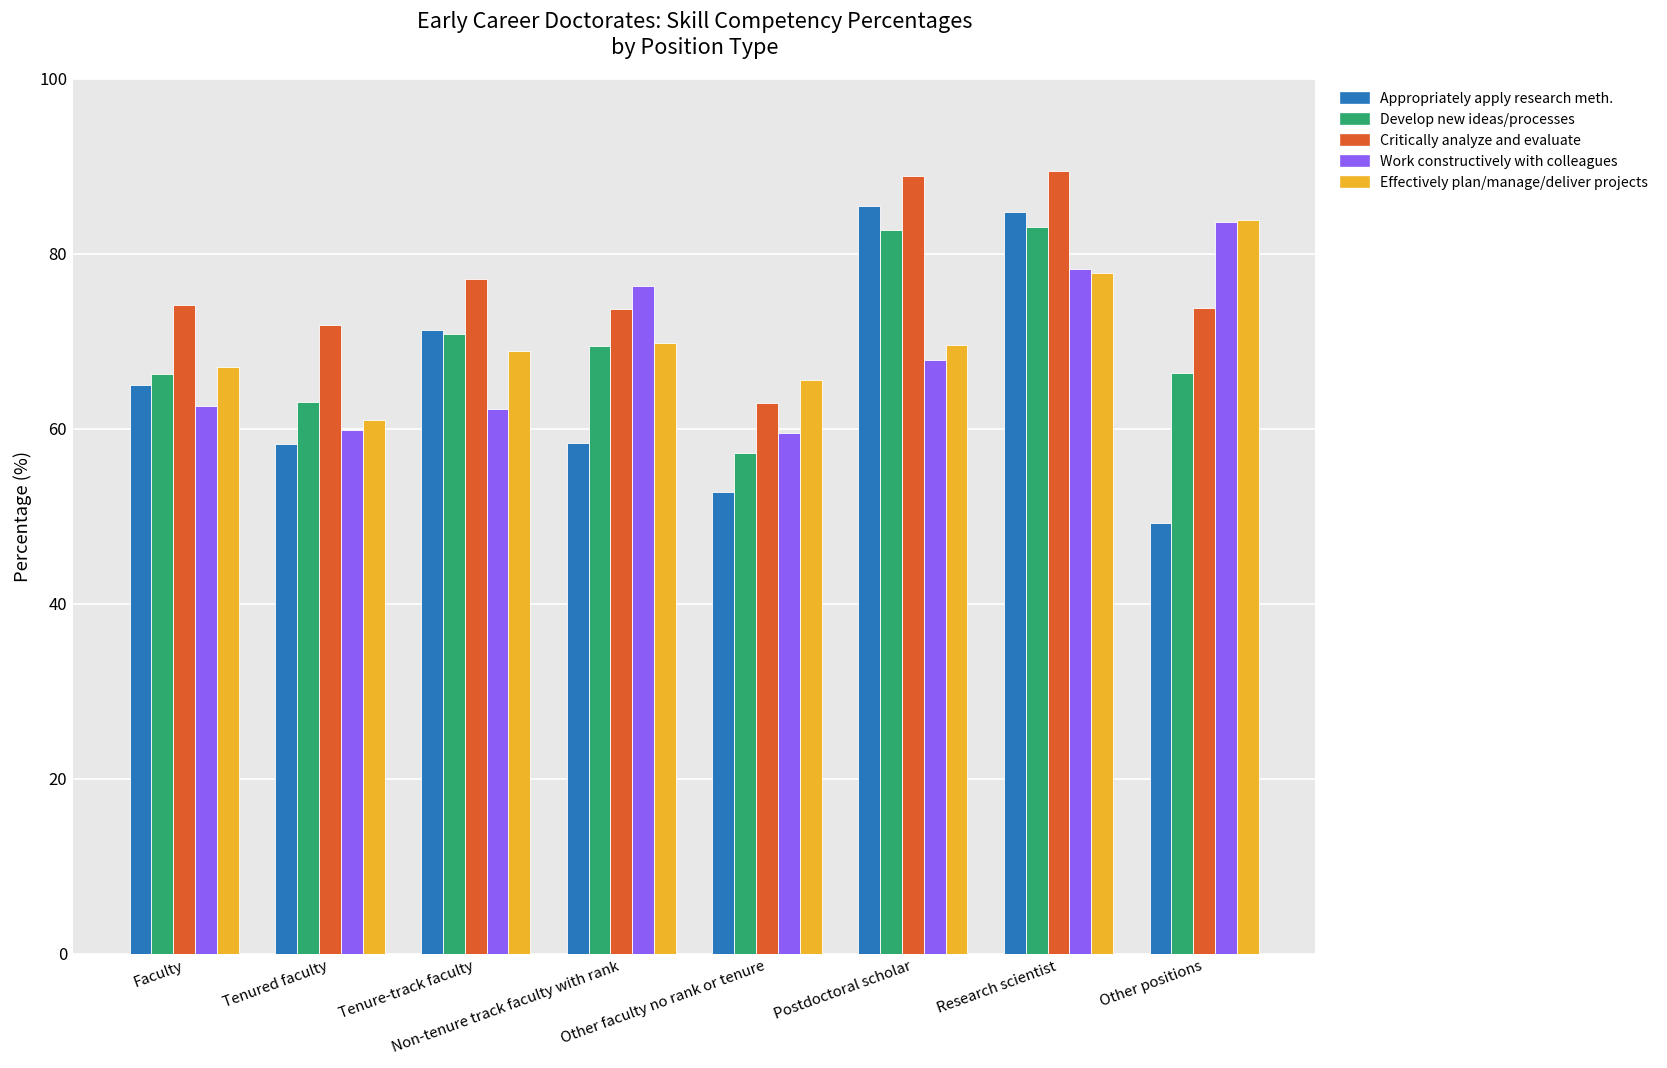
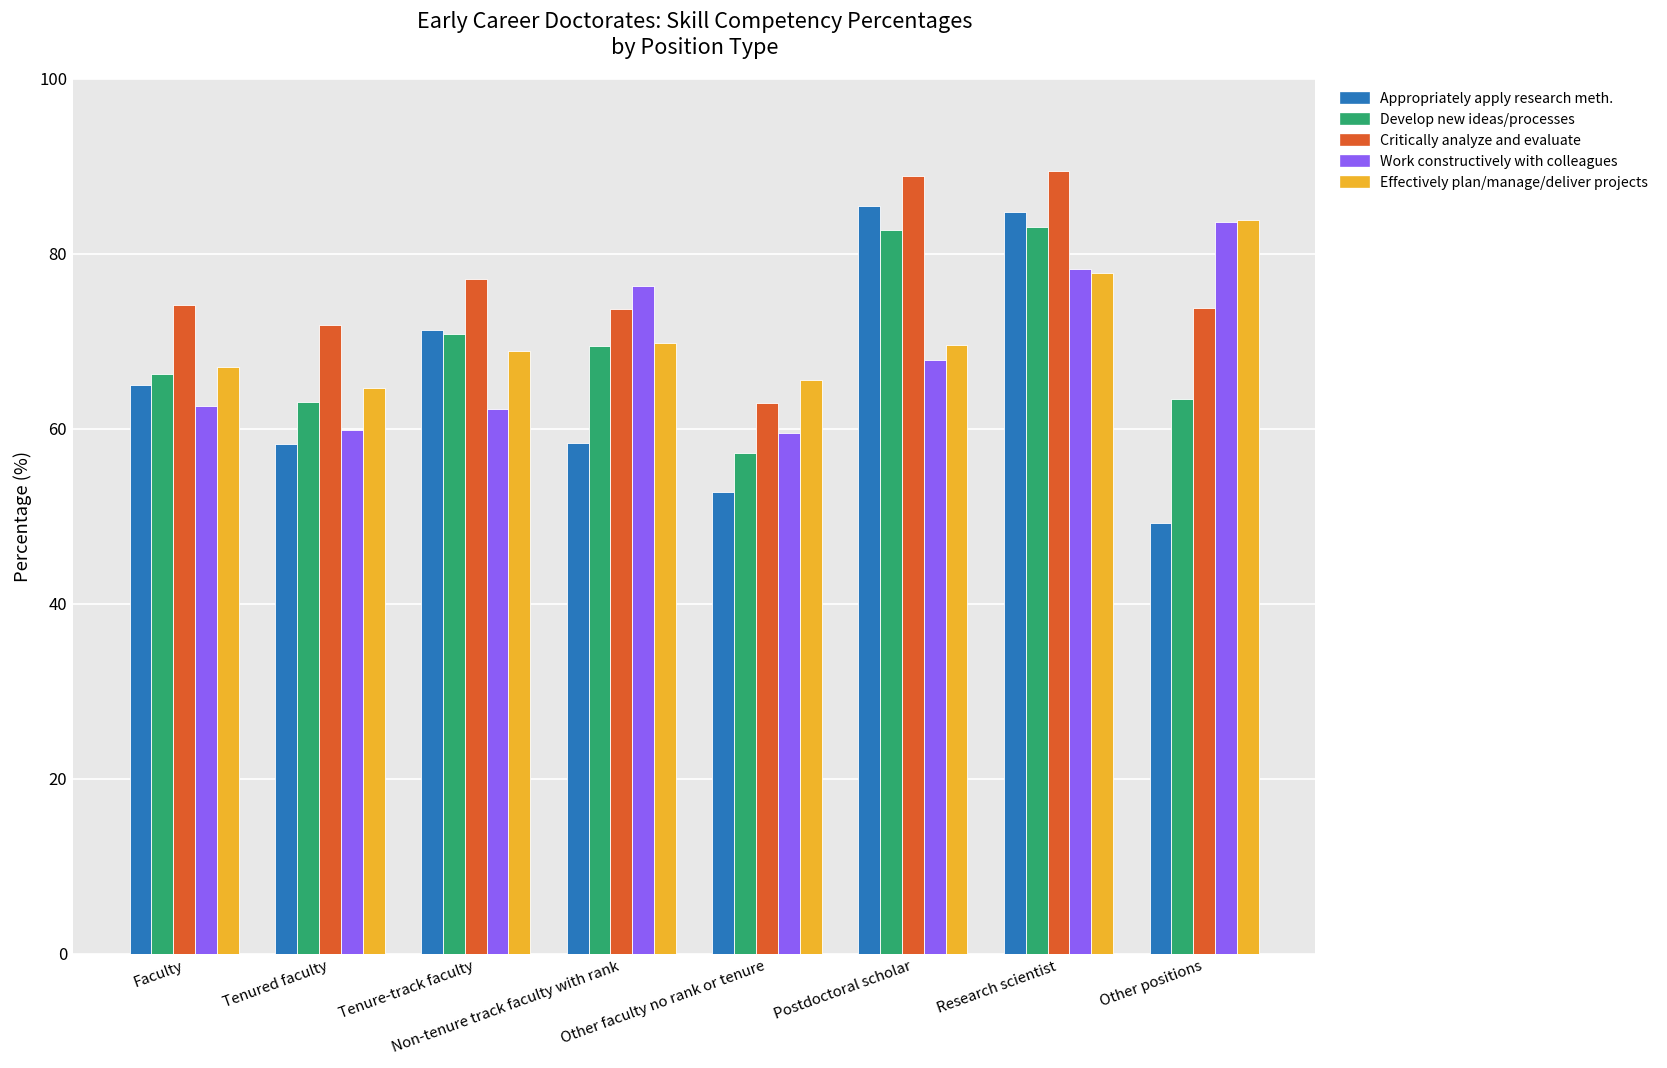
Effectively plan/manage/deliver projects, Tenured faculty: 61 -> 65
Develop new ideas/processes, Other positions: 66 -> 63
